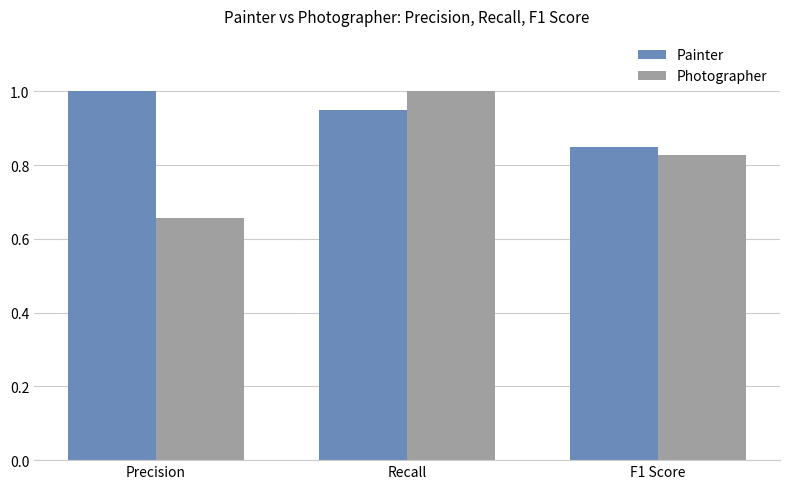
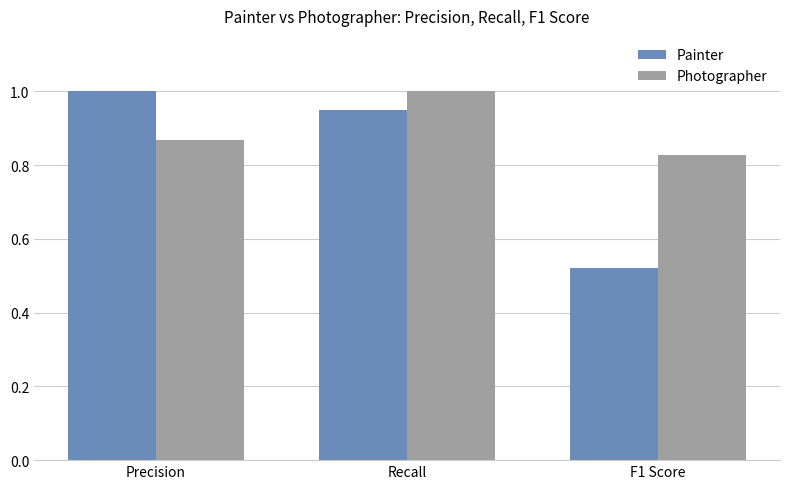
Photographer, Precision: 0.66 -> 0.87
Painter, F1 Score: 0.85 -> 0.52
